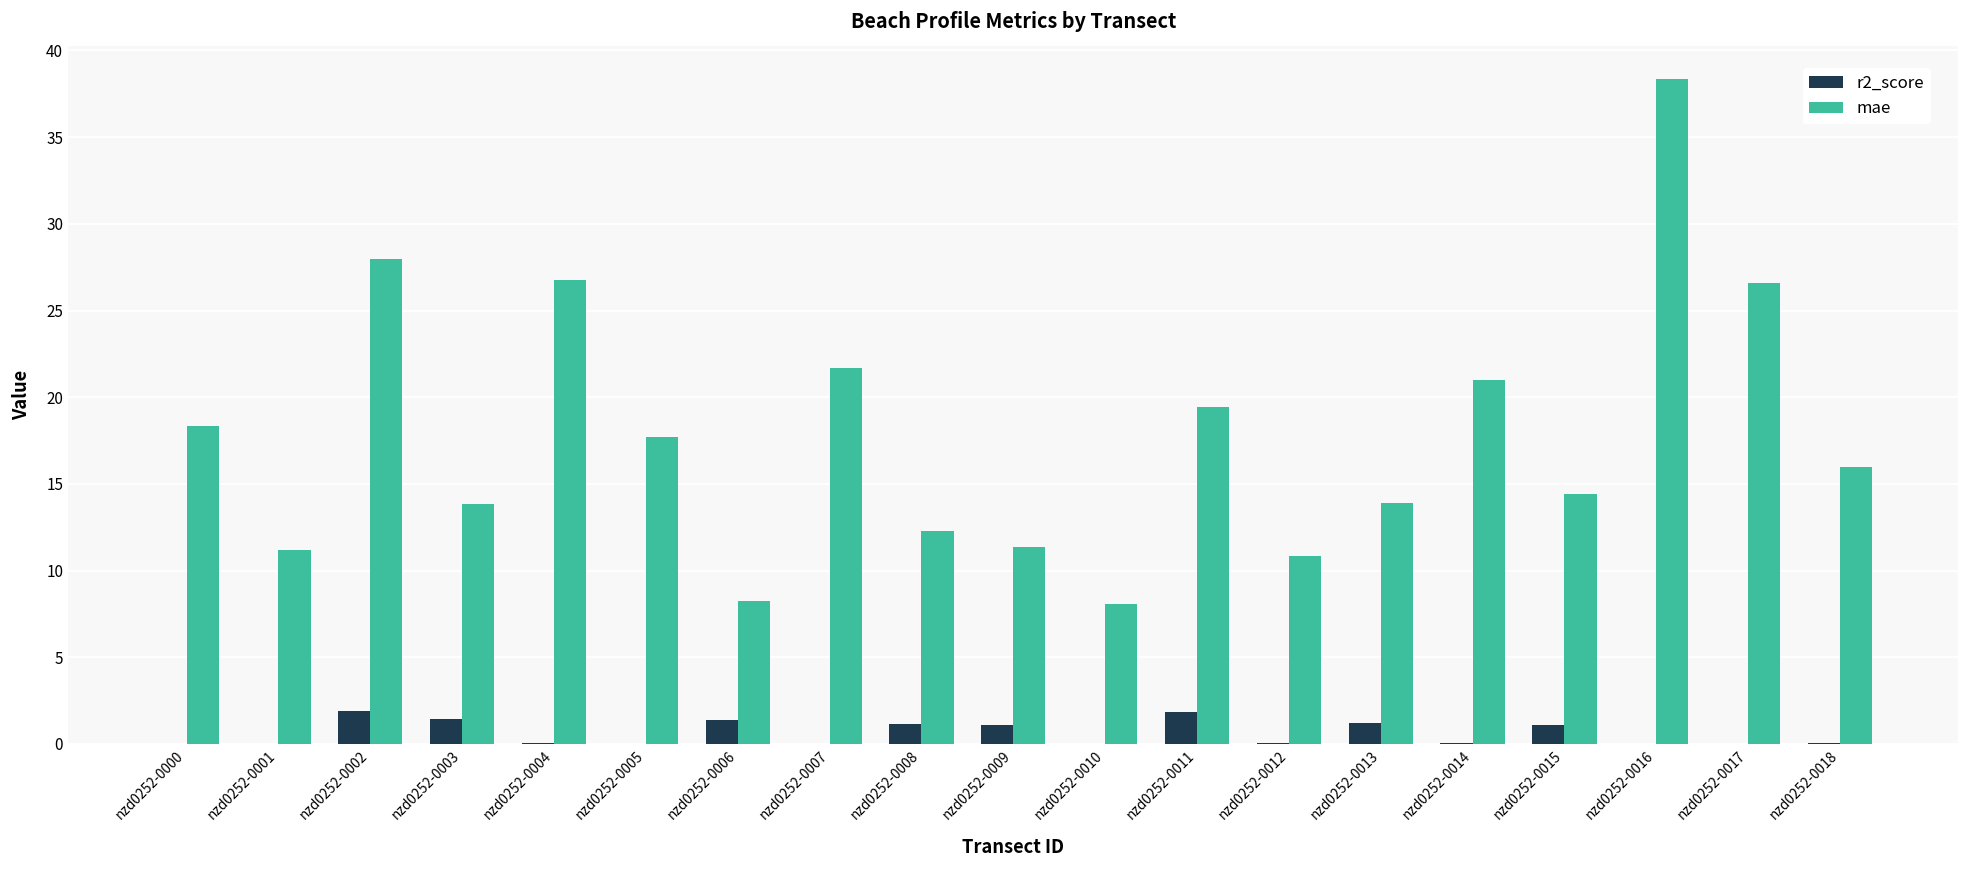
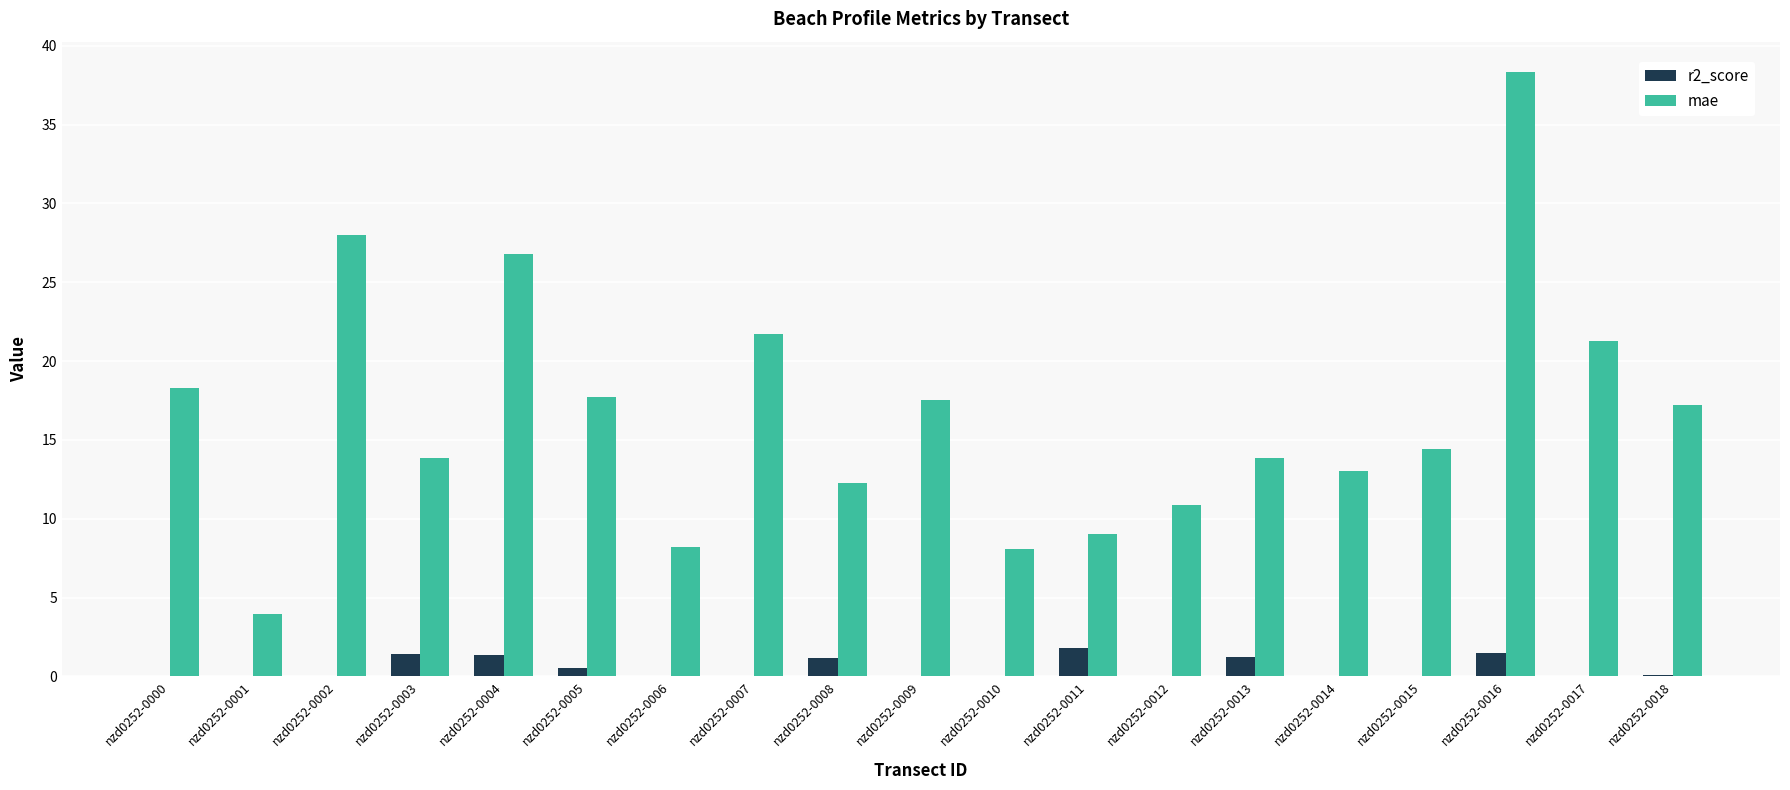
mae, nzd0252-0001: 11.2 -> 4.0
r2_score, nzd0252-0002: 1.9 -> 0.0
r2_score, nzd0252-0004: 0.0 -> 1.3
r2_score, nzd0252-0005: 0.0 -> 0.5
r2_score, nzd0252-0006: 1.4 -> 0.0
r2_score, nzd0252-0009: 1.1 -> 0.0
mae, nzd0252-0009: 11.3 -> 17.5
mae, nzd0252-0011: 19.4 -> 9.1
mae, nzd0252-0014: 21.0 -> 13.0
r2_score, nzd0252-0015: 1.1 -> 0.0
r2_score, nzd0252-0016: 0.0 -> 1.5
mae, nzd0252-0017: 26.6 -> 21.3
mae, nzd0252-0018: 16.0 -> 17.2
